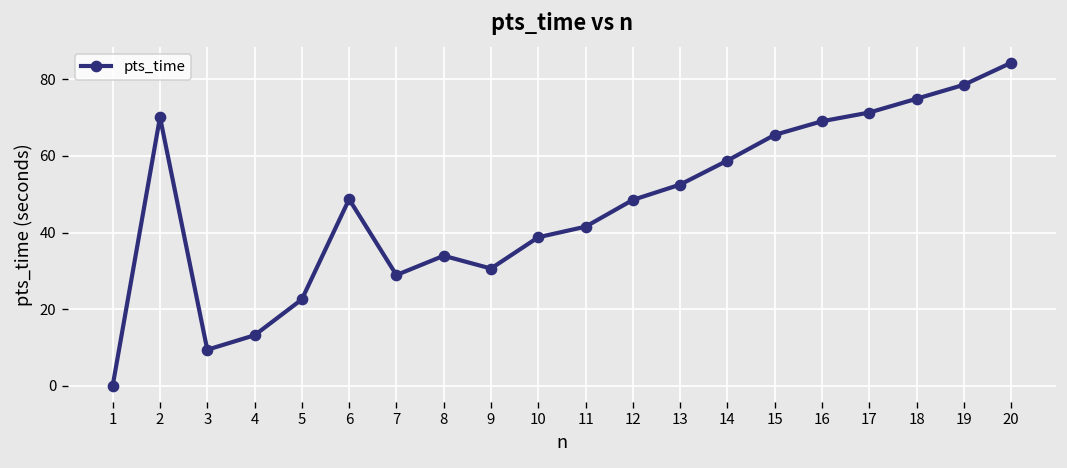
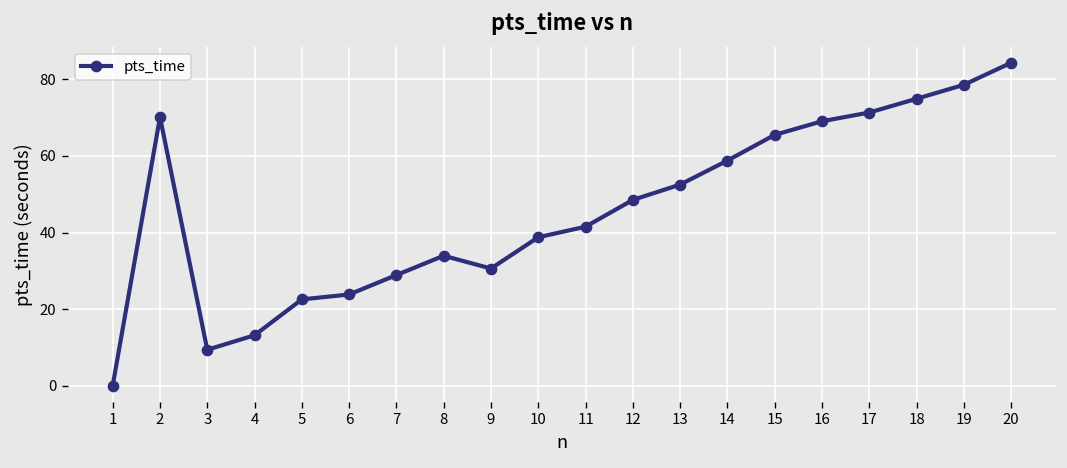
6: 49 -> 24
